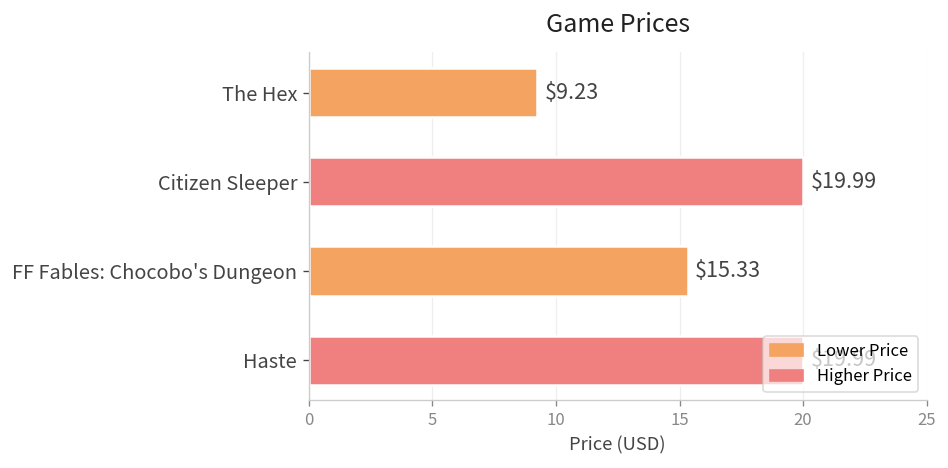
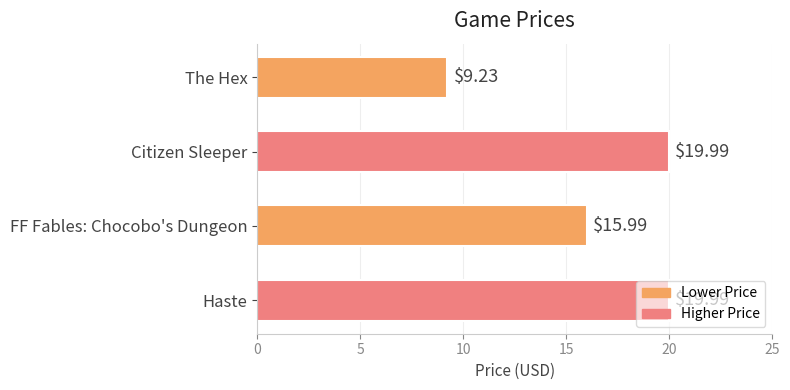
FF Fables: Chocobo's Dungeon: $15.33 -> $15.99
